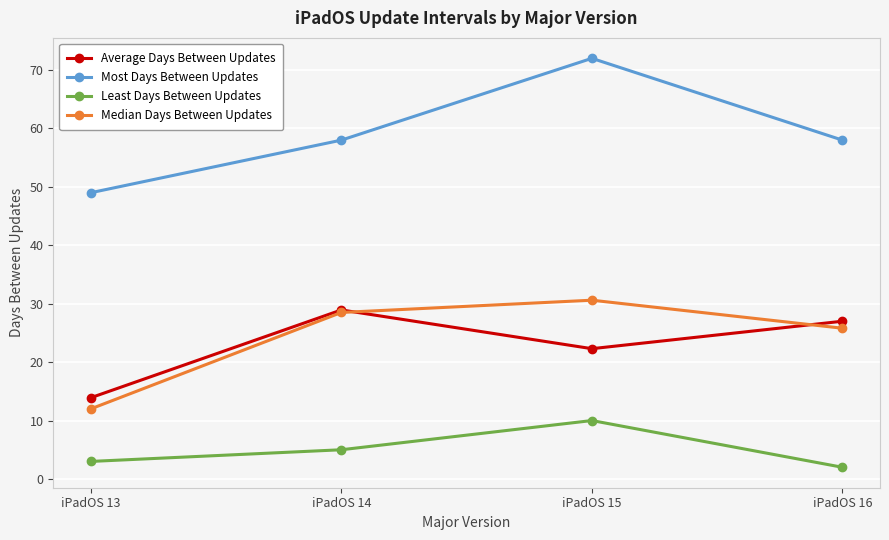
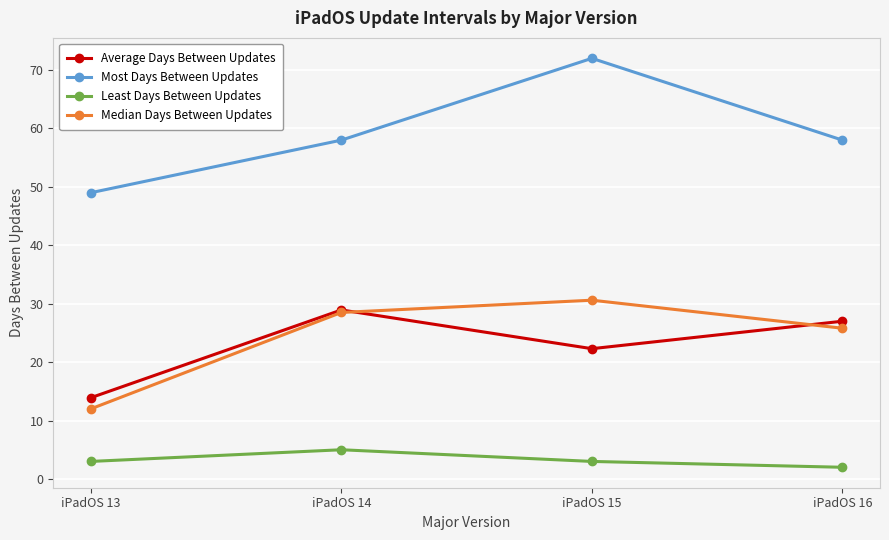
Least Days Between Updates, iPadOS 15: 10 -> 3
